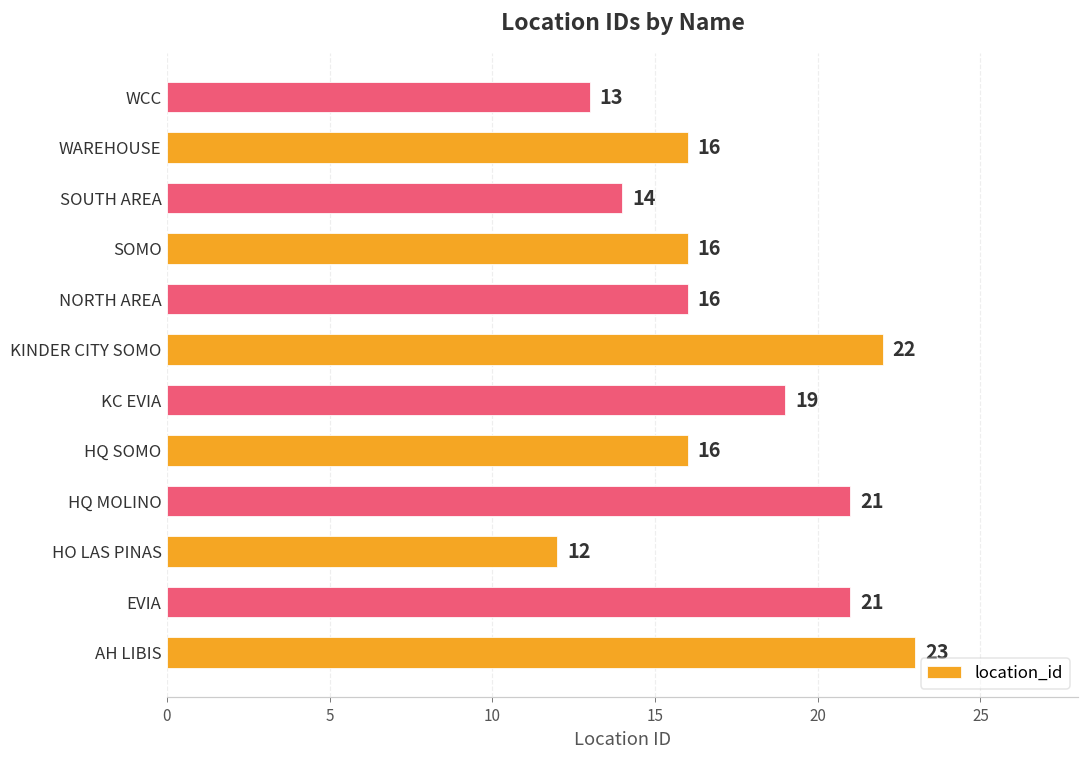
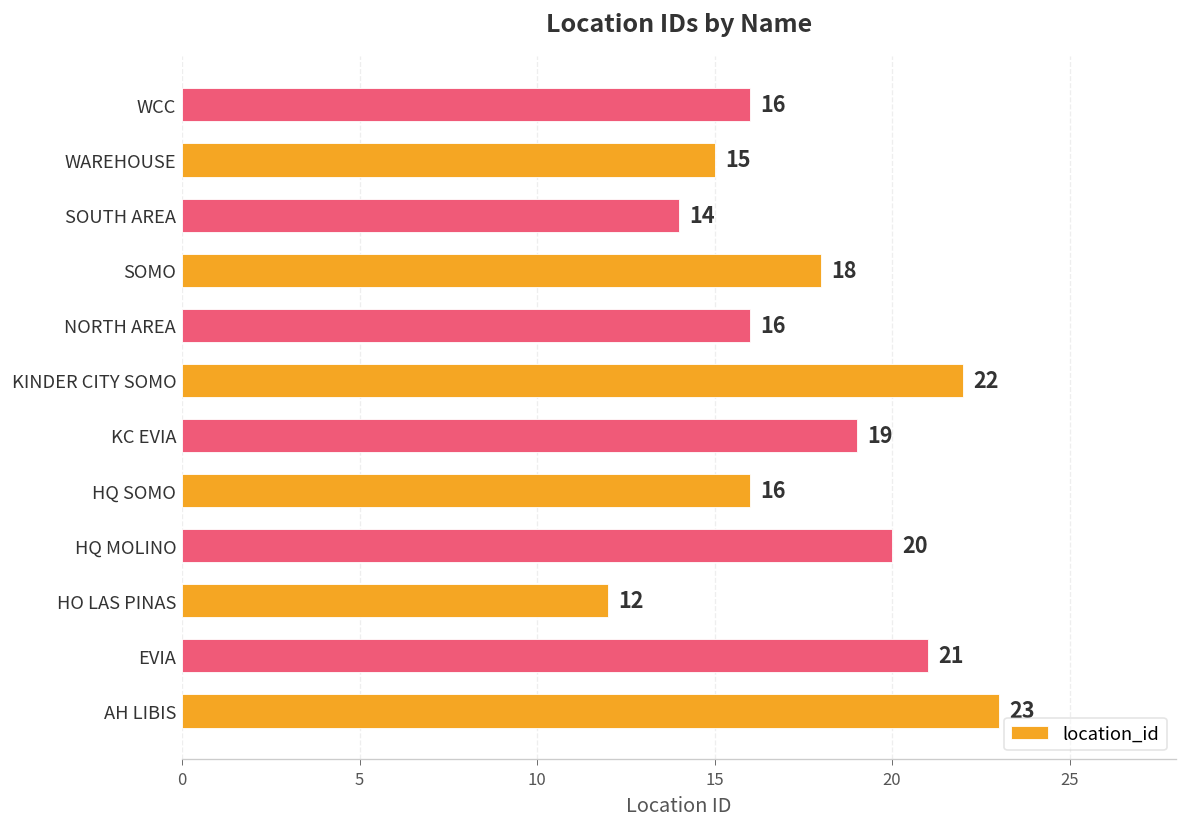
WCC: 13 -> 16
WAREHOUSE: 16 -> 15
SOMO: 16 -> 18
HQ MOLINO: 21 -> 20
